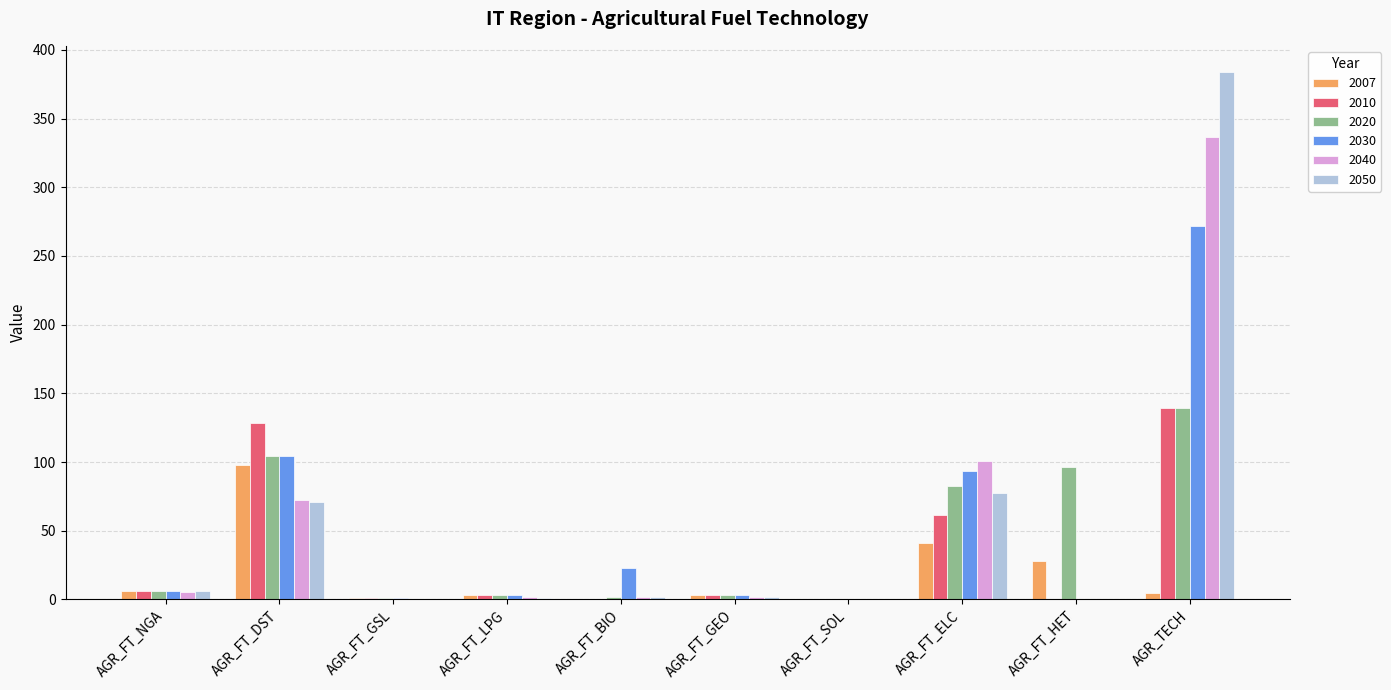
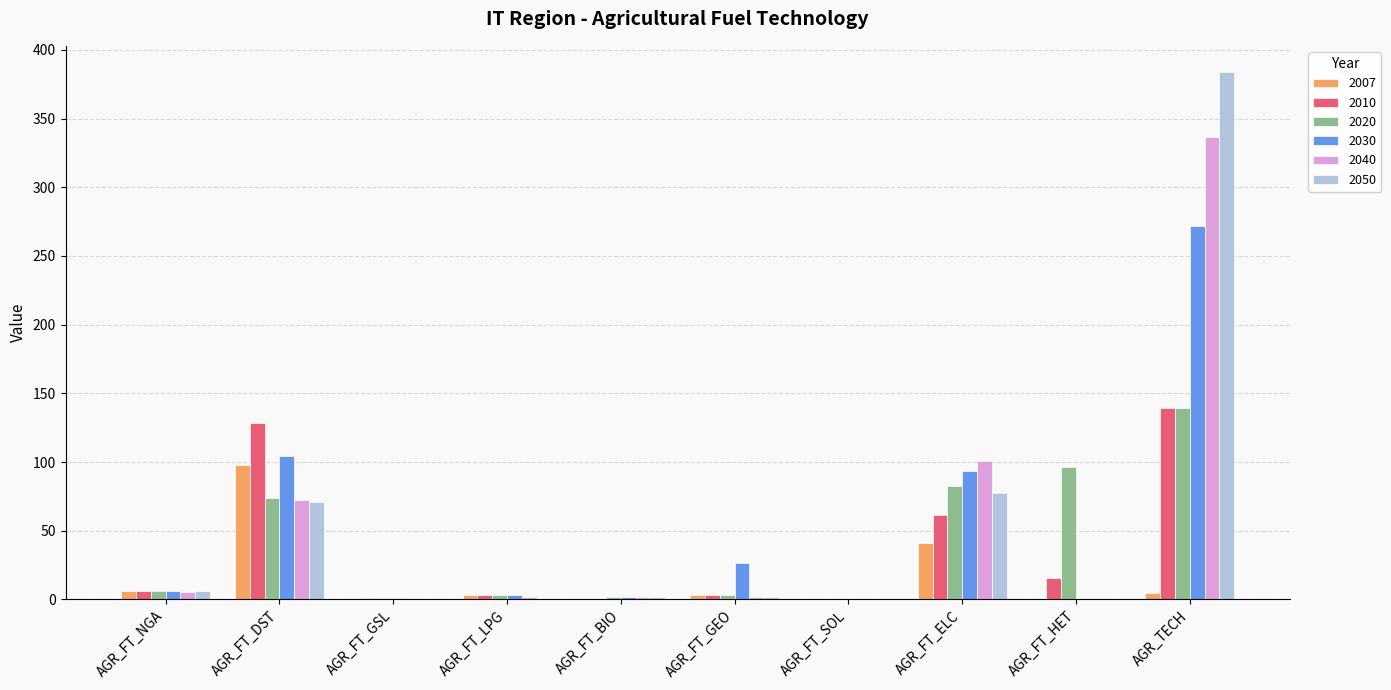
2020, AGR_FT_DST: 104 -> 74
2030, AGR_FT_BIO: 23 -> 1
2030, AGR_FT_GEO: 3 -> 26
2007, AGR_FT_HET: 28 -> 0
2010, AGR_FT_HET: 0 -> 16
